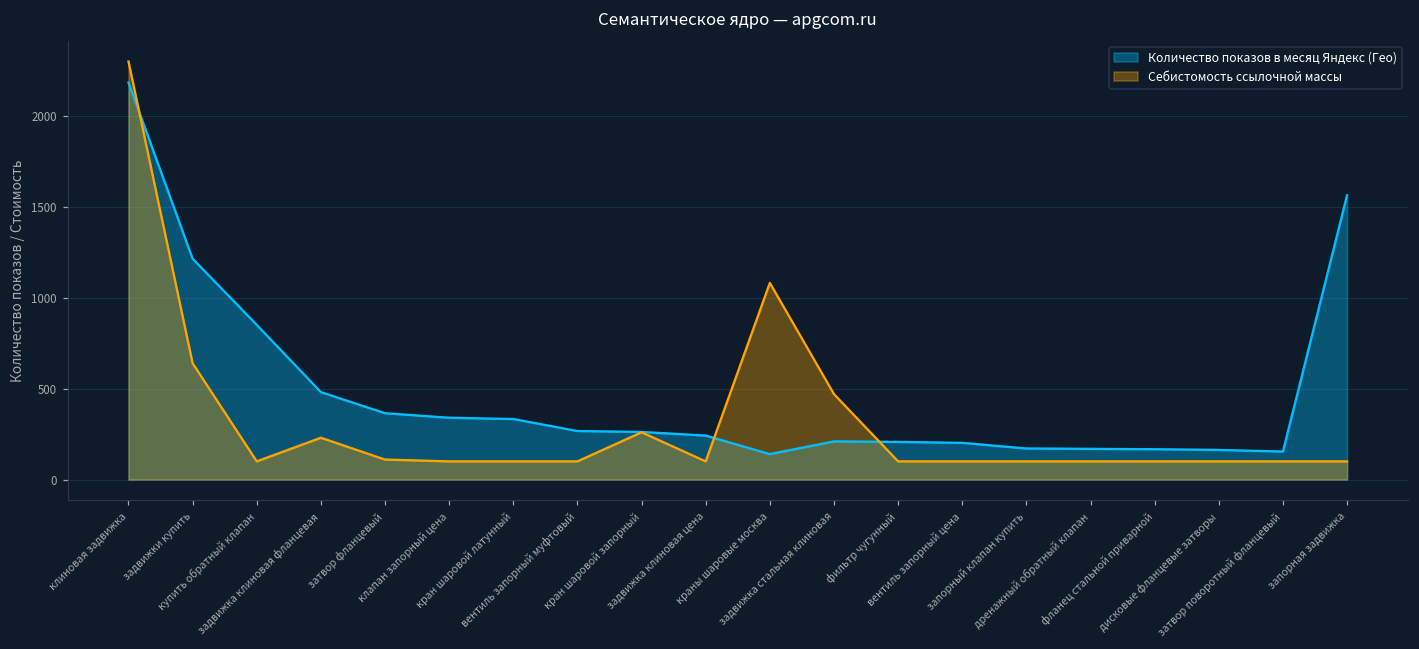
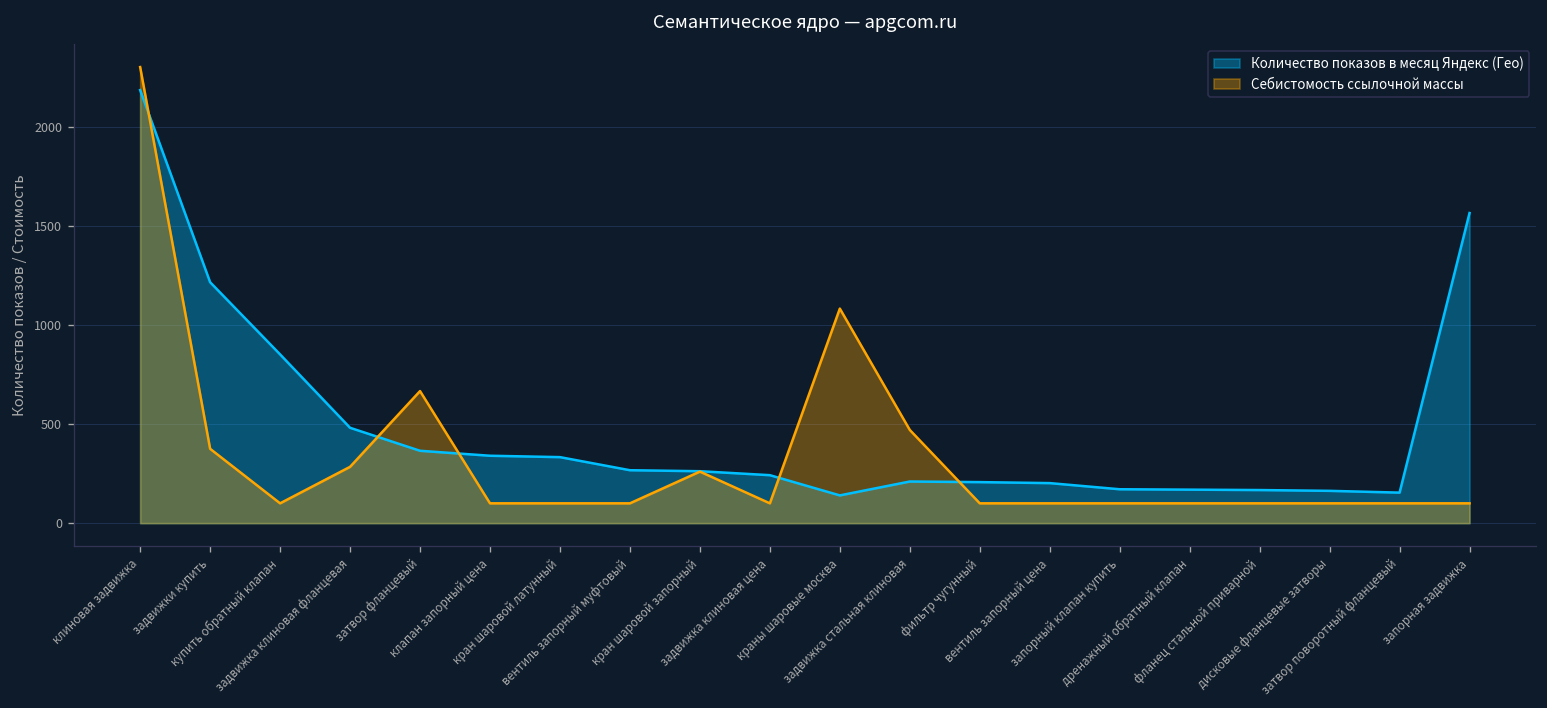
Себистомость ссылочной массы, задвижки купить: 640 -> 380
Себистомость ссылочной массы, задвижка клиновая фланцевая: 230 -> 280
Себистомость ссылочной массы, затвор фланцевый: 110 -> 670
